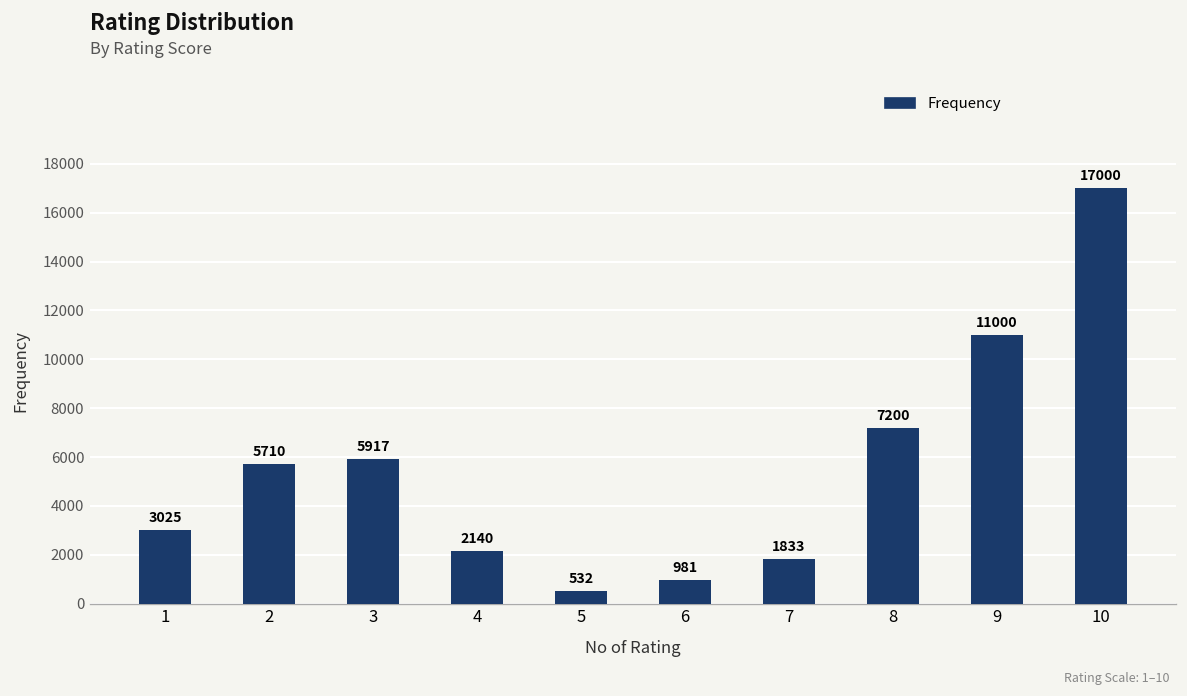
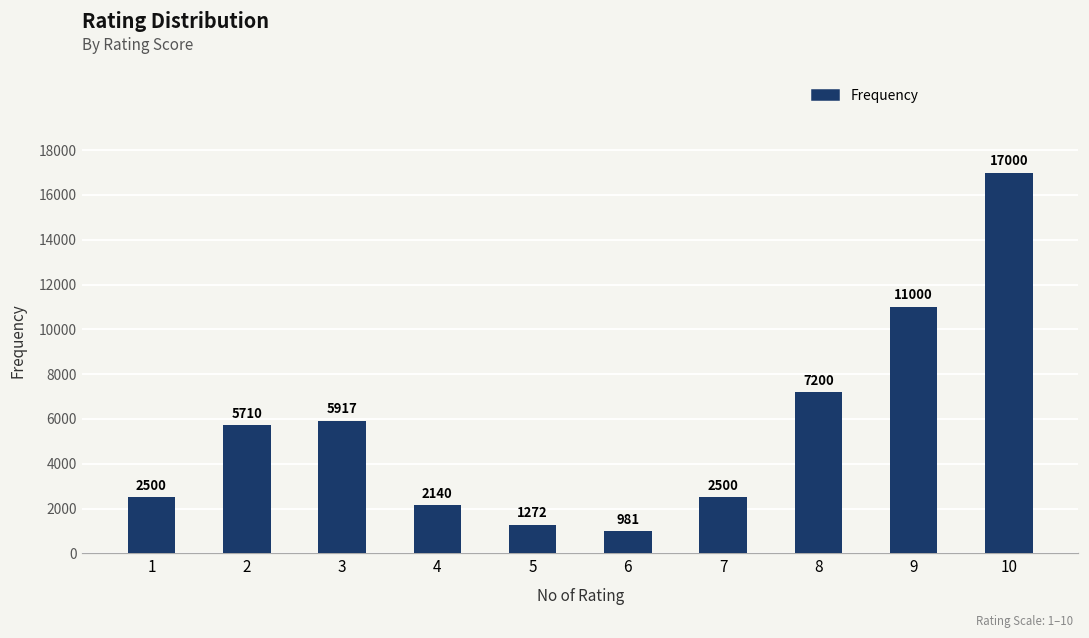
1: 3025 -> 2500
5: 532 -> 1272
7: 1833 -> 2500
